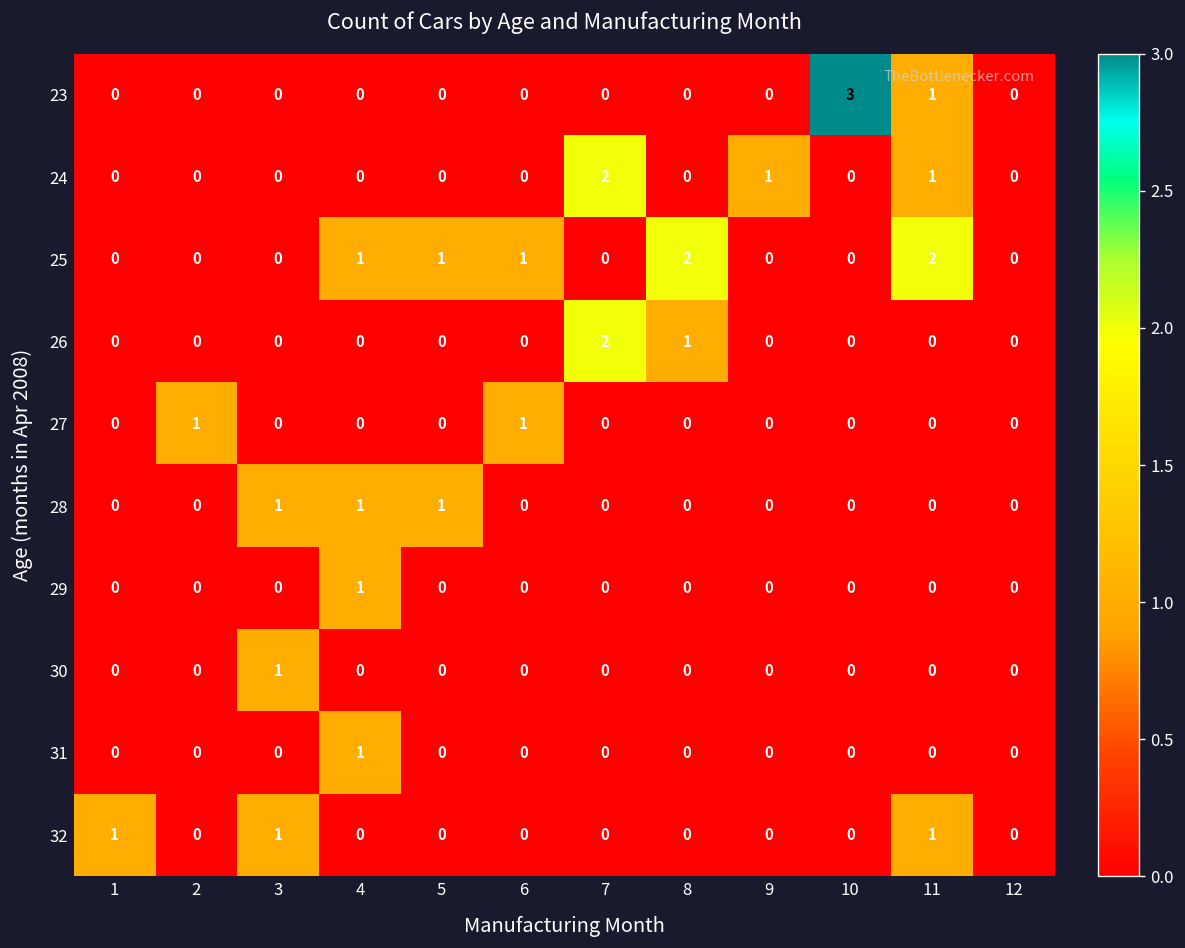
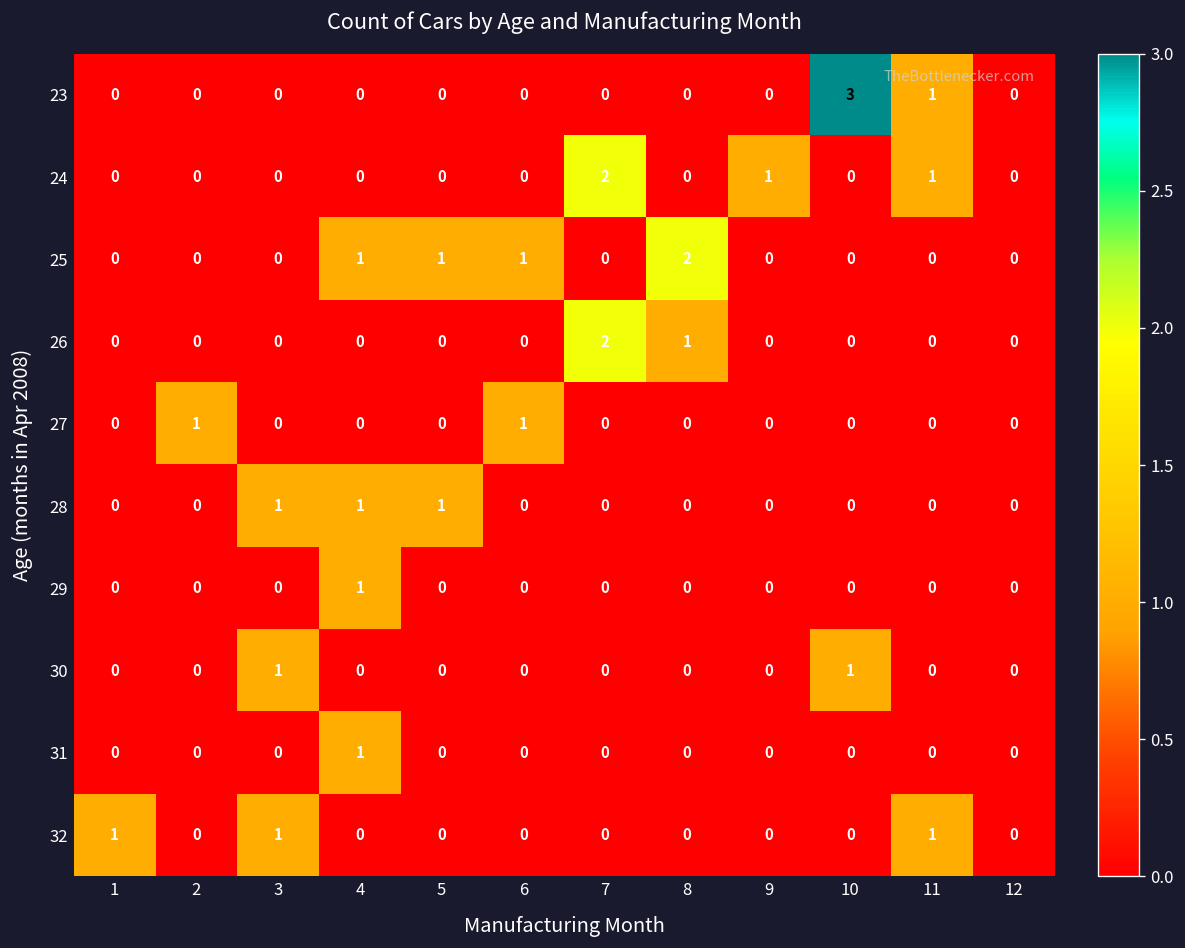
25, 11: 2 -> 0
30, 10: 0 -> 1
